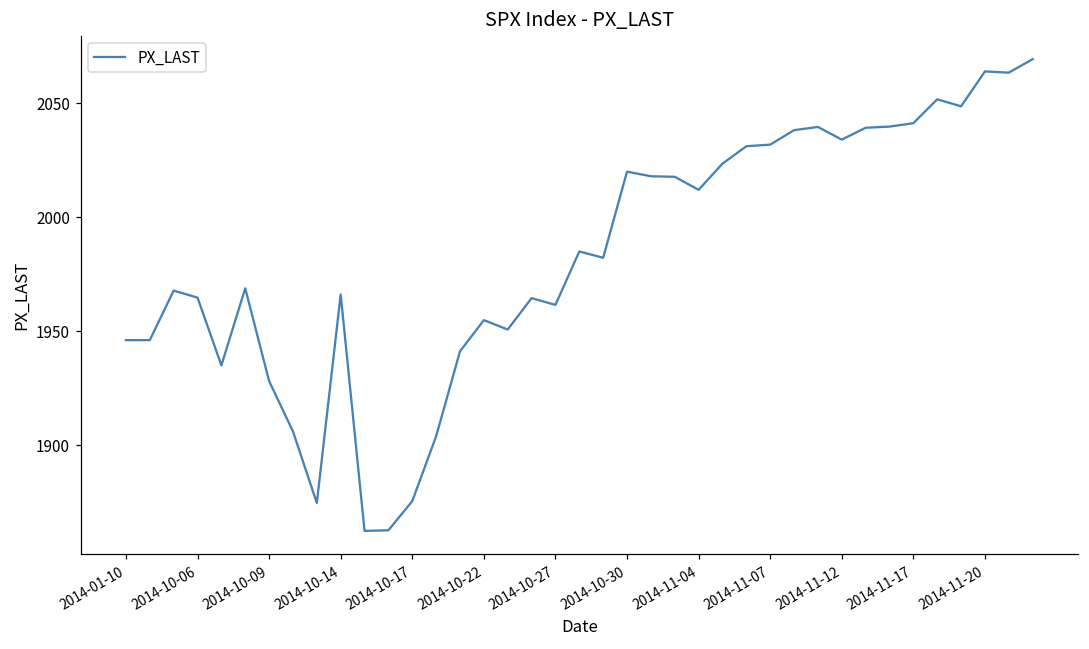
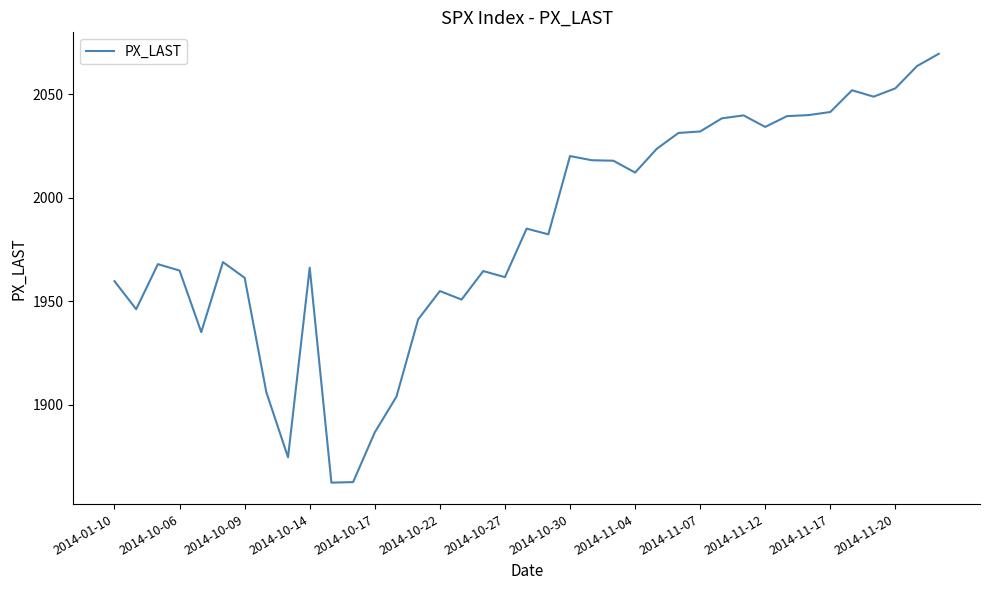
2014-01-10: 1946 -> 1960
2014-10-09: 1928 -> 1961
2014-10-17: 1876 -> 1887
2014-11-20: 2064 -> 2053
